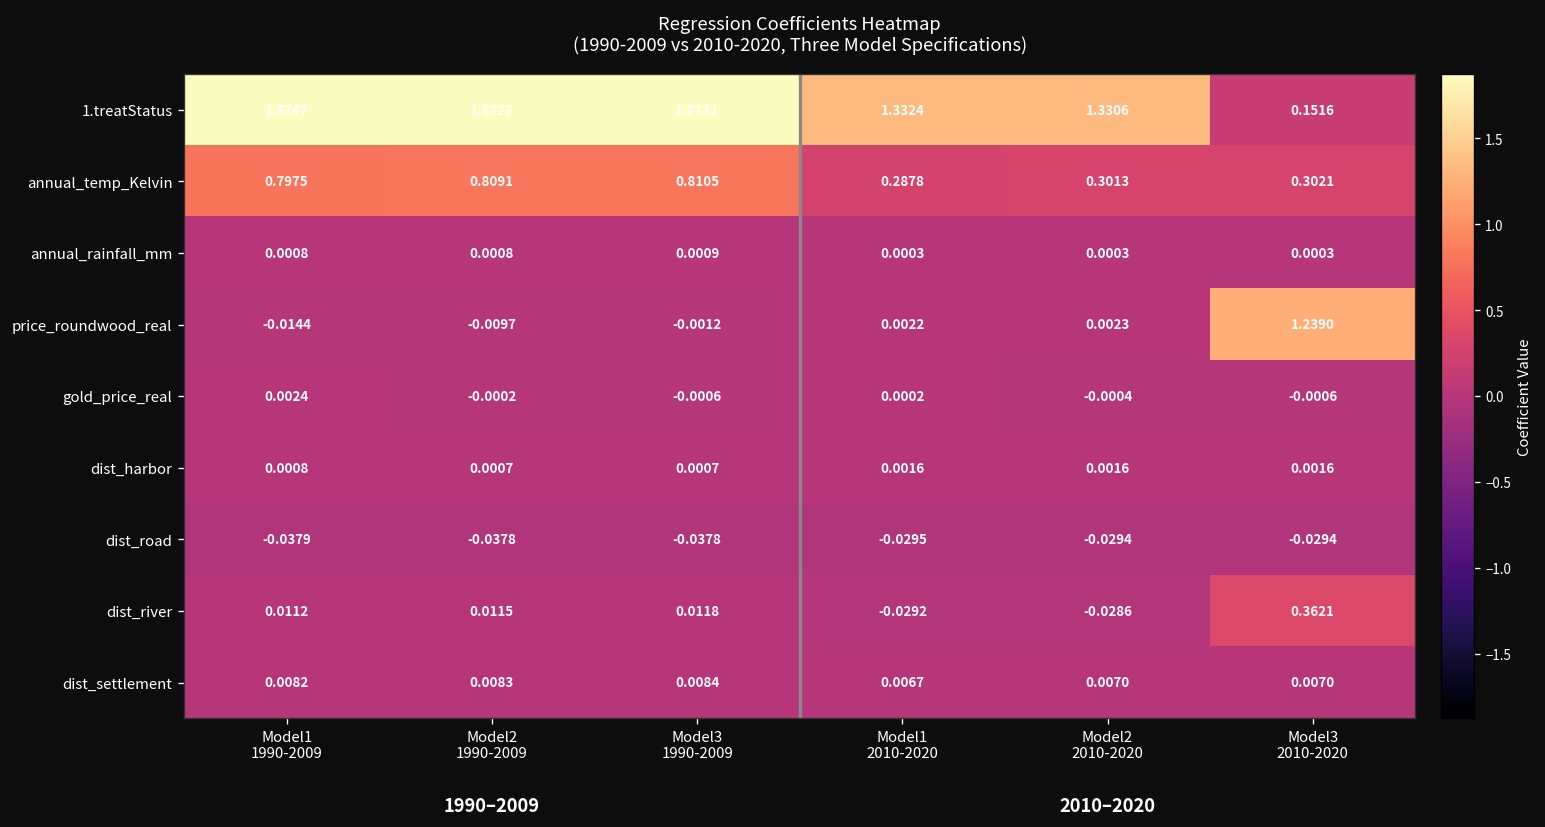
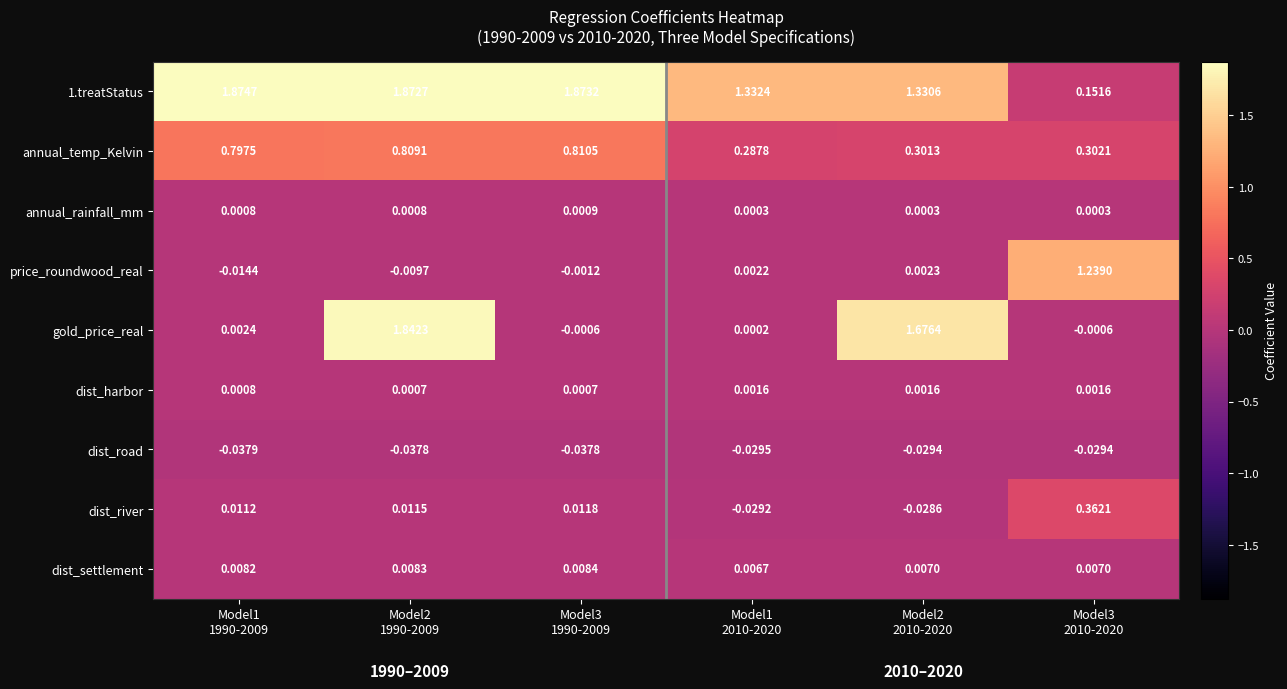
gold_price_real, Model2 1990-2009: -0.0002 -> 1.8423
gold_price_real, Model2 2010-2020: -0.0004 -> 1.6764
